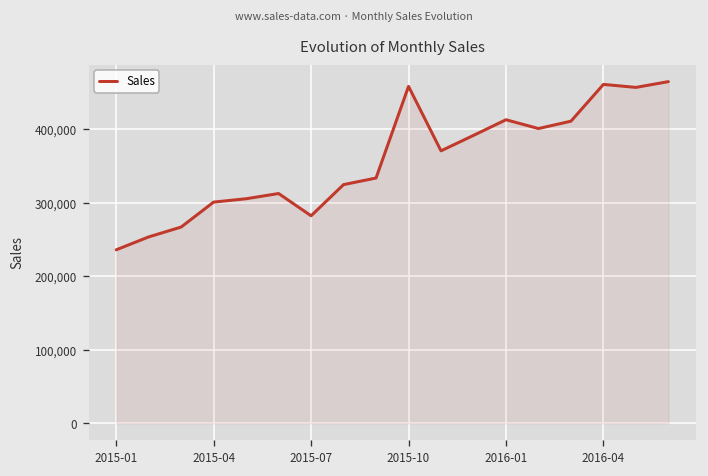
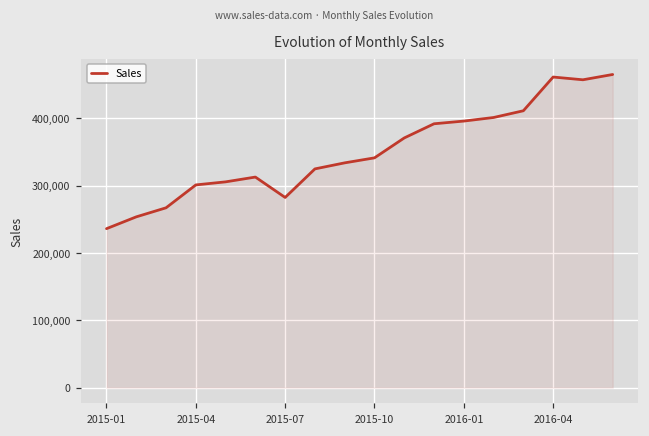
2015-10: 460,000 -> 340,000
2016-01: 410,000 -> 400,000
